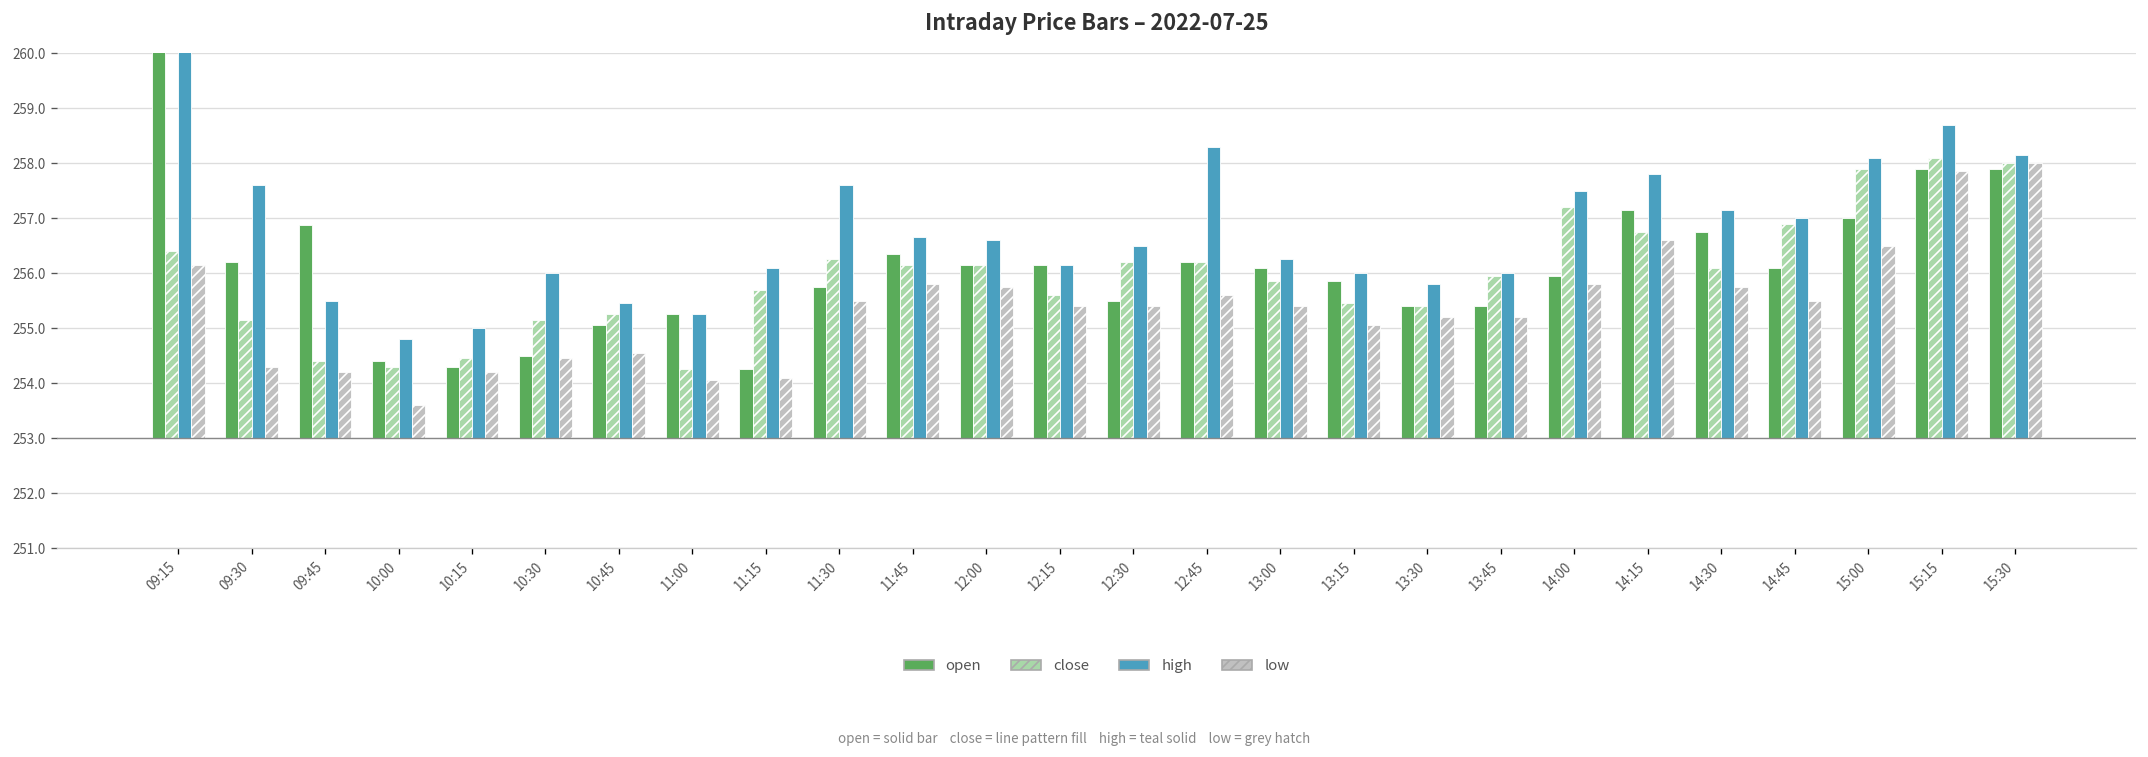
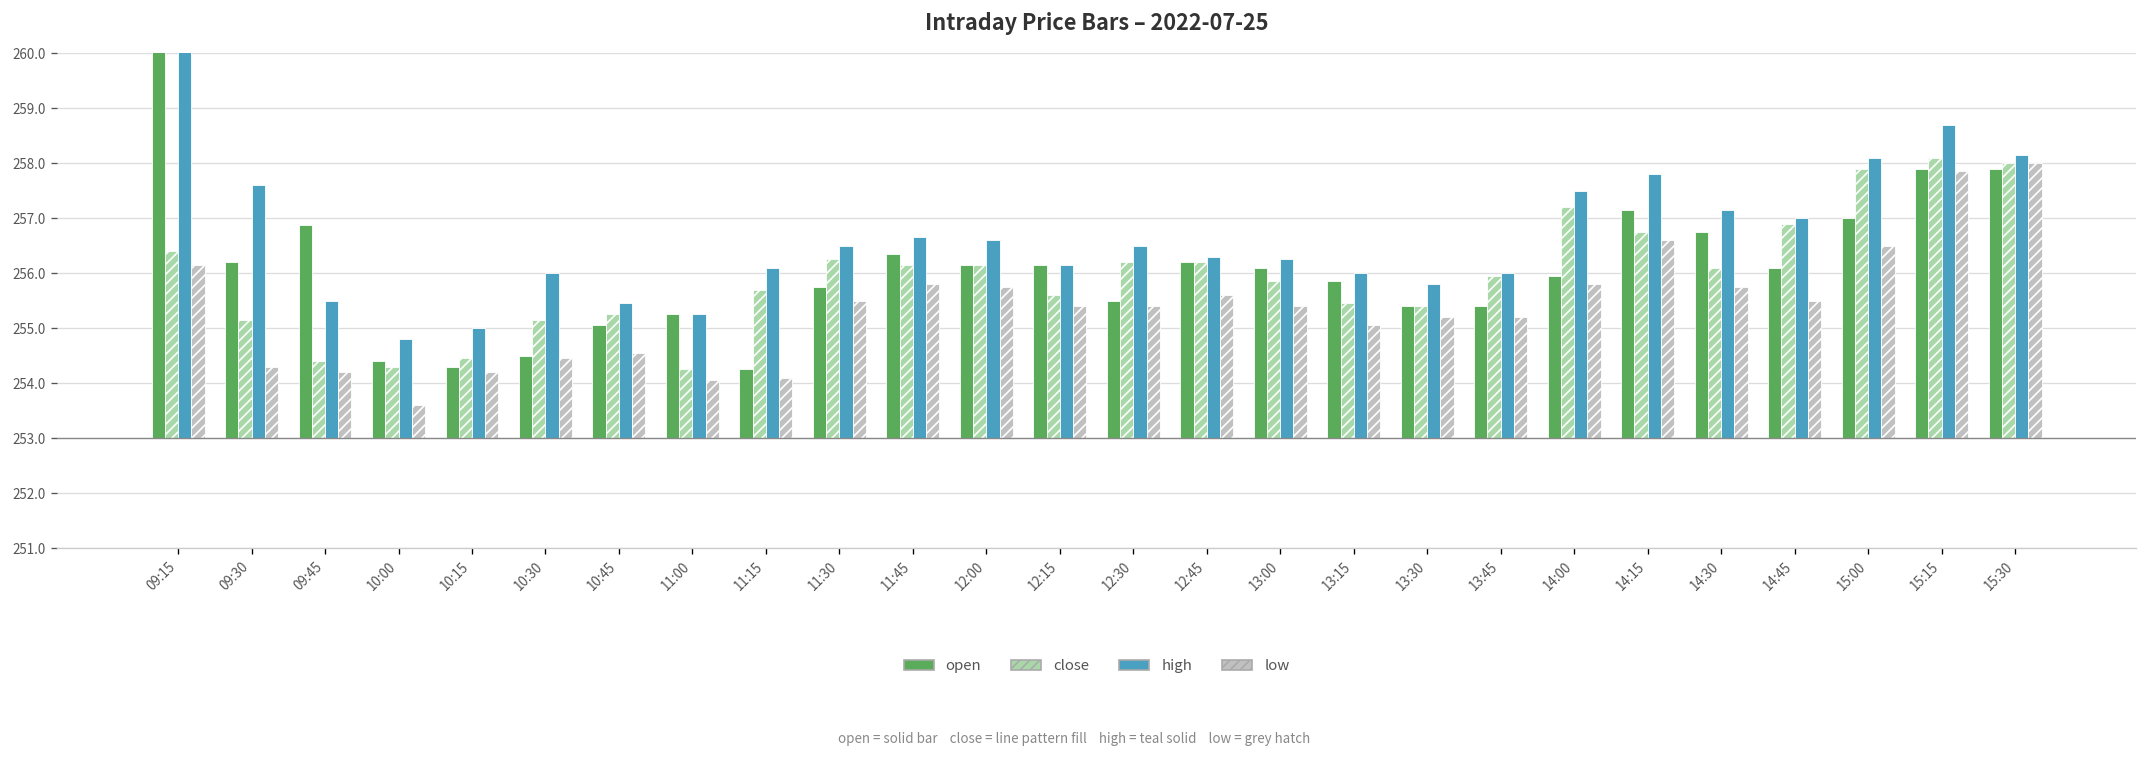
high, 11:30: 257.6 -> 256.5
high, 12:45: 258.3 -> 256.3
